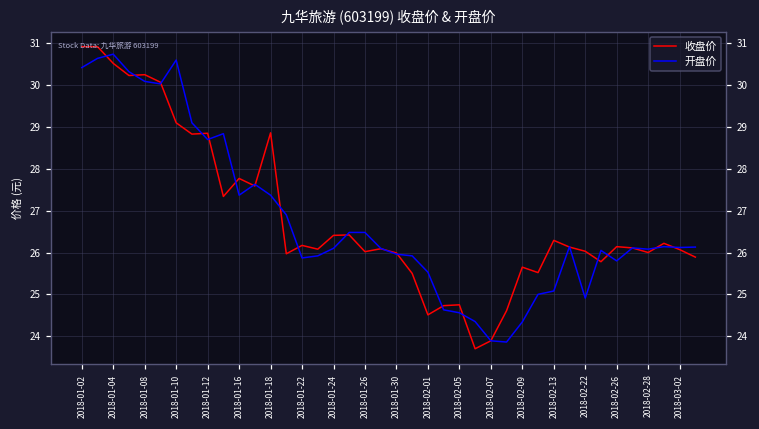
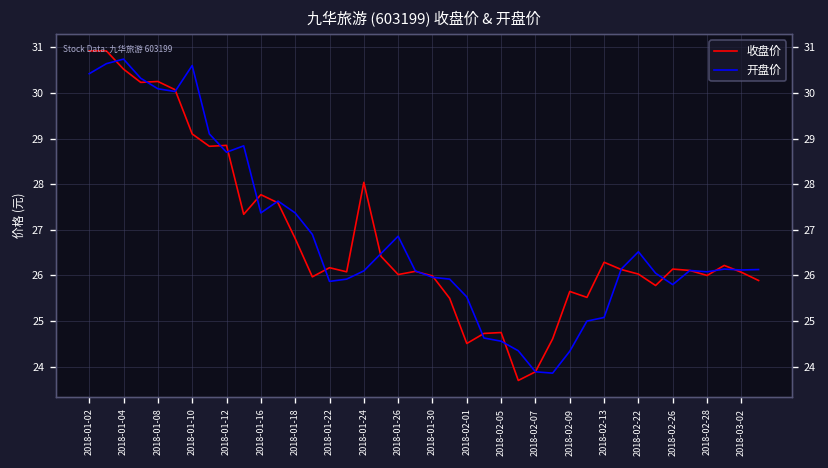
收盘价, 2018-01-18: 28.9 -> 26.8
收盘价, 2018-01-24: 26.4 -> 28.0
开盘价, 2018-01-26: 26.5 -> 26.9
开盘价, 2018-02-22: 24.9 -> 26.5
